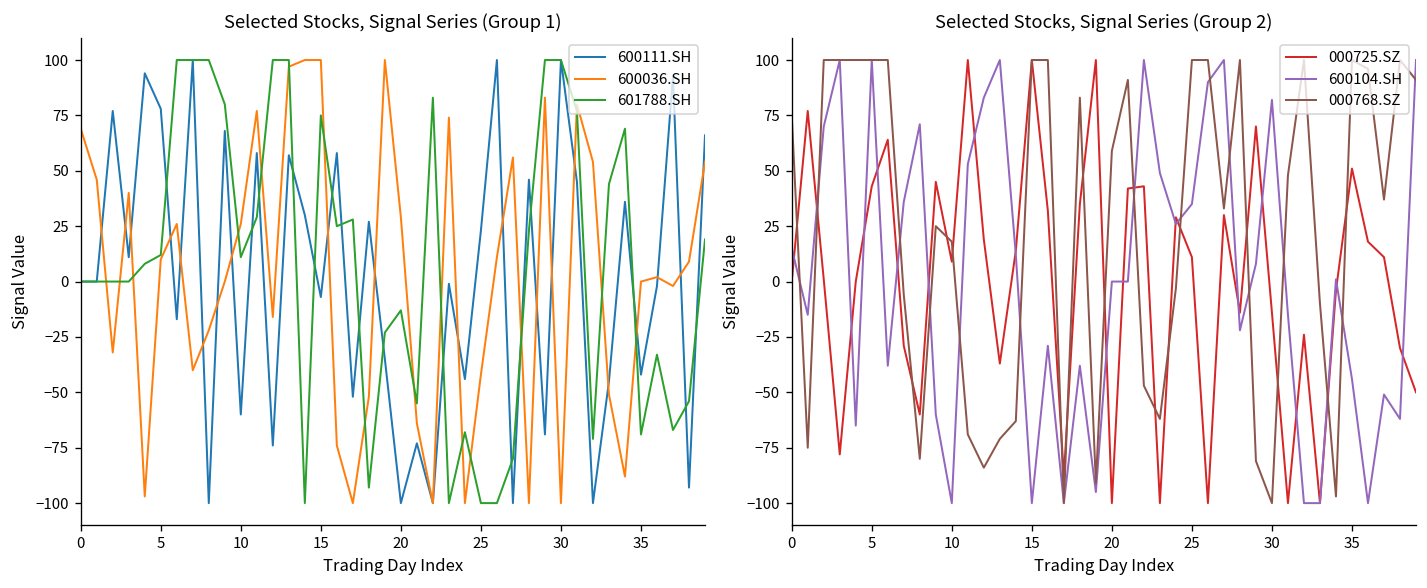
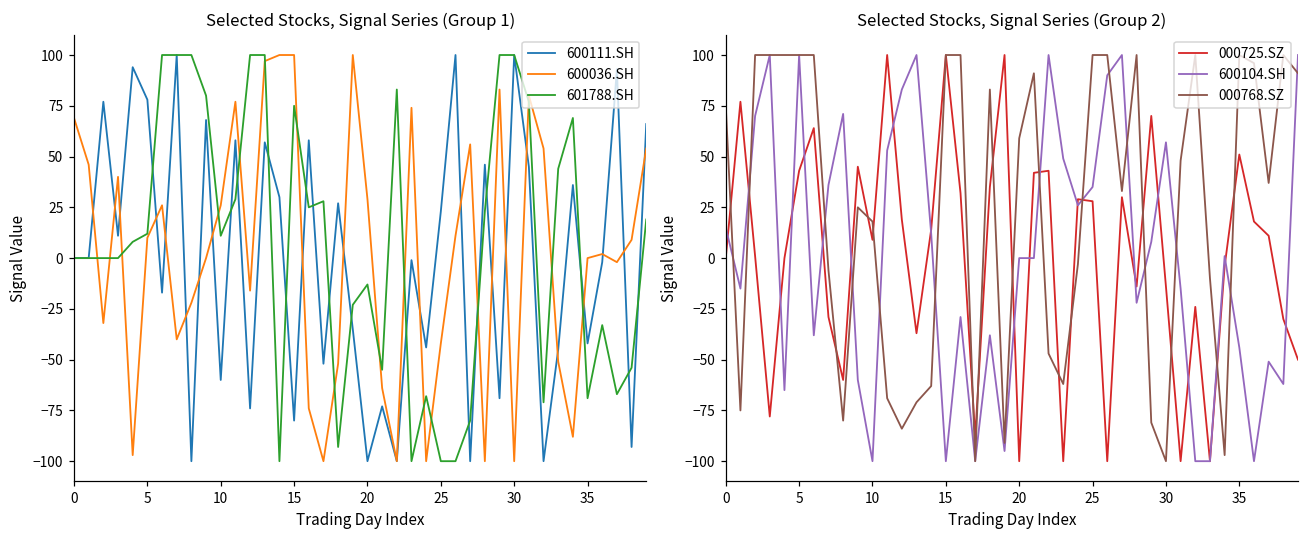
Selected Stocks, Signal Series (Group 1), 600111.SH, 15: -7 -> -80
Selected Stocks, Signal Series (Group 2), 000725.SZ, 25: 11 -> 28
Selected Stocks, Signal Series (Group 2), 600104.SH, 30: 82 -> 57
